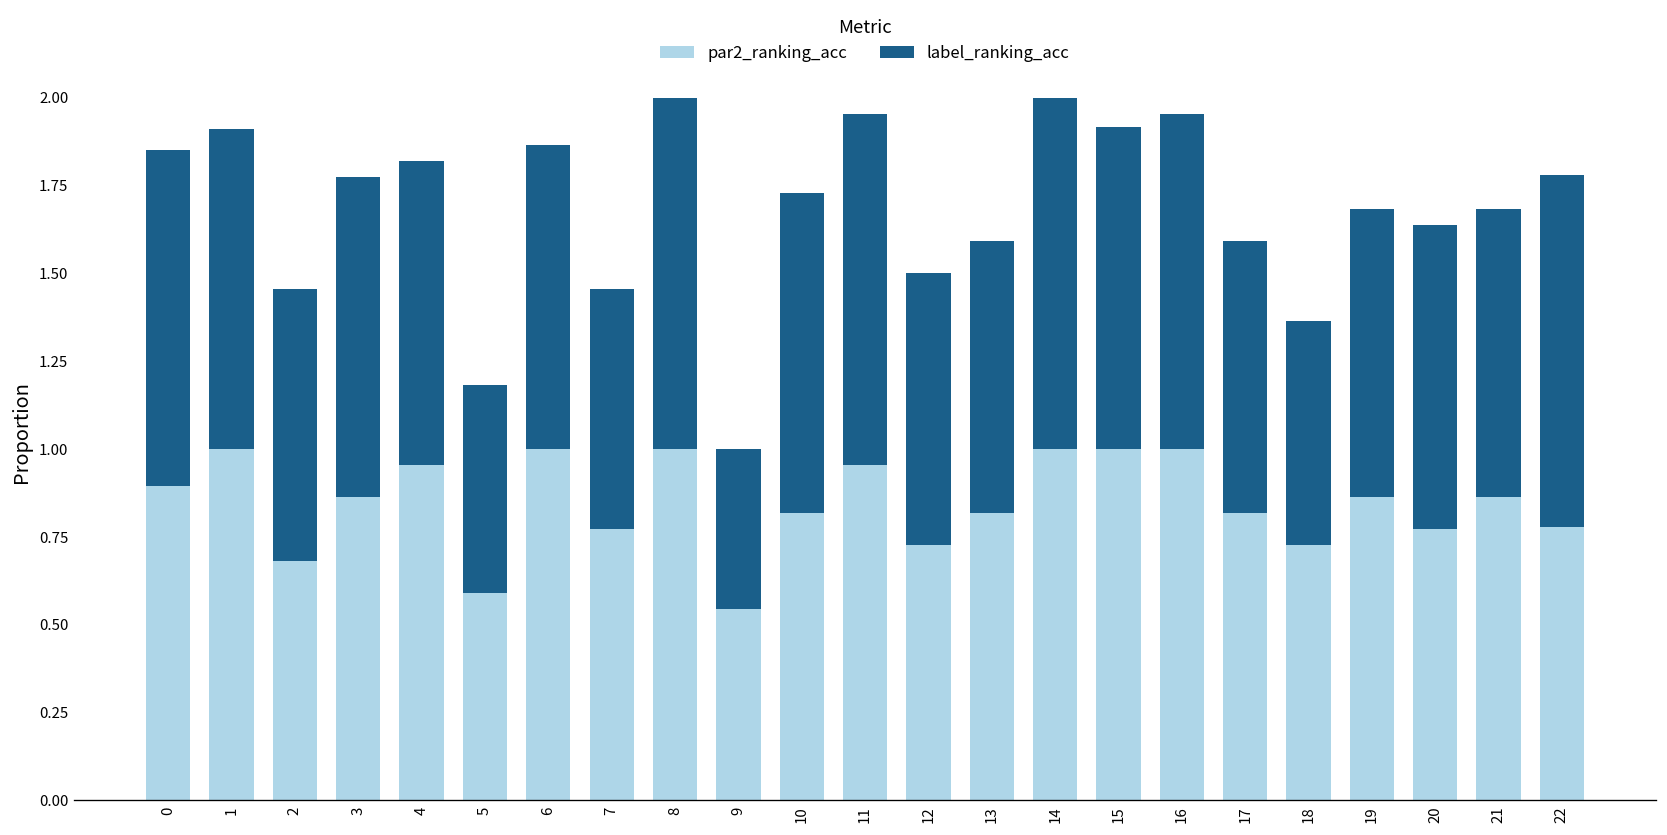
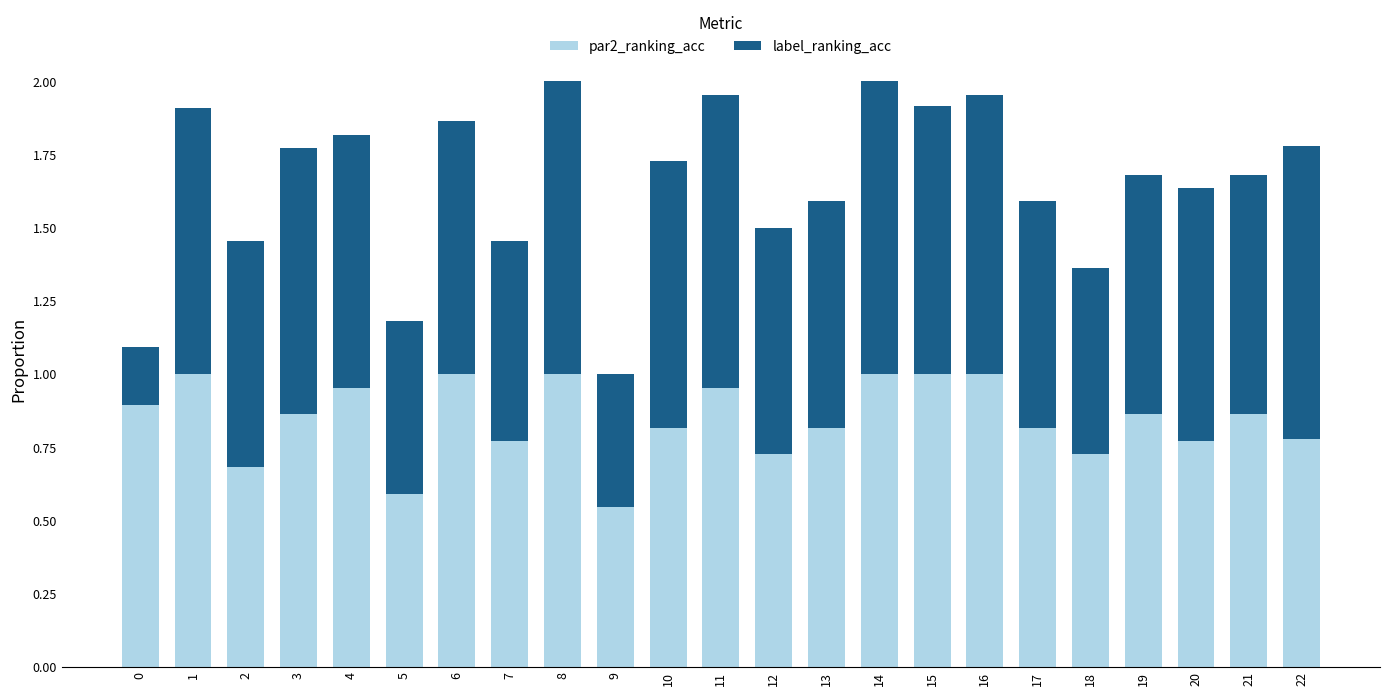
label_ranking_acc, 0: 0.95 -> 0.20
